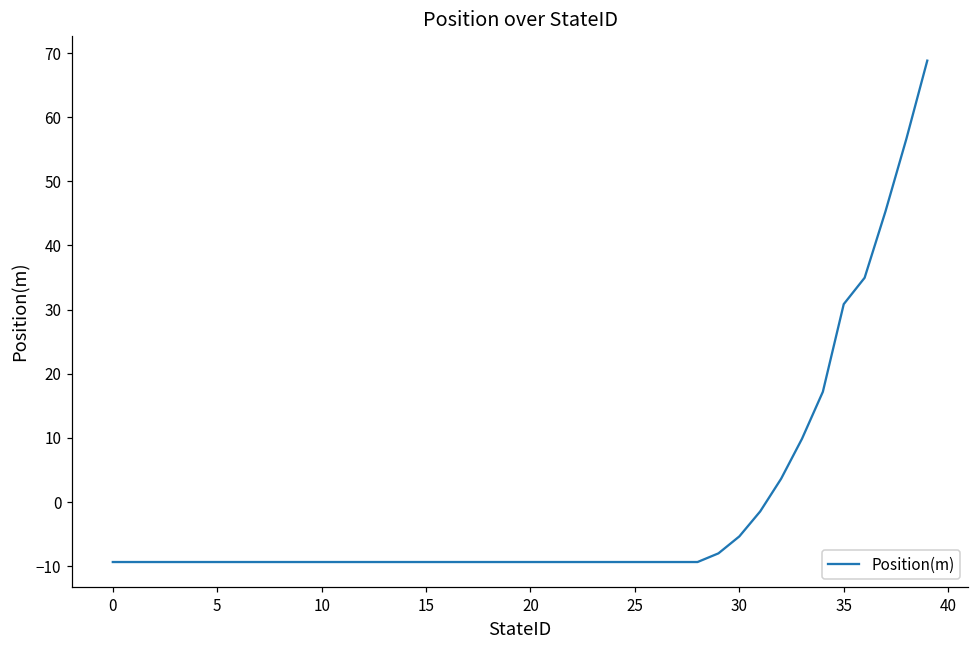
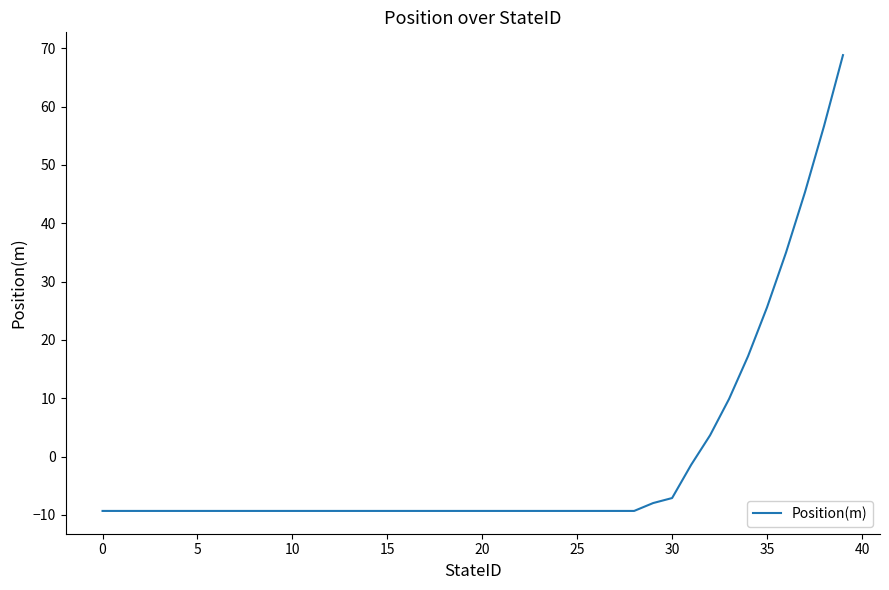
30: -5 -> -7
35: 31 -> 26
